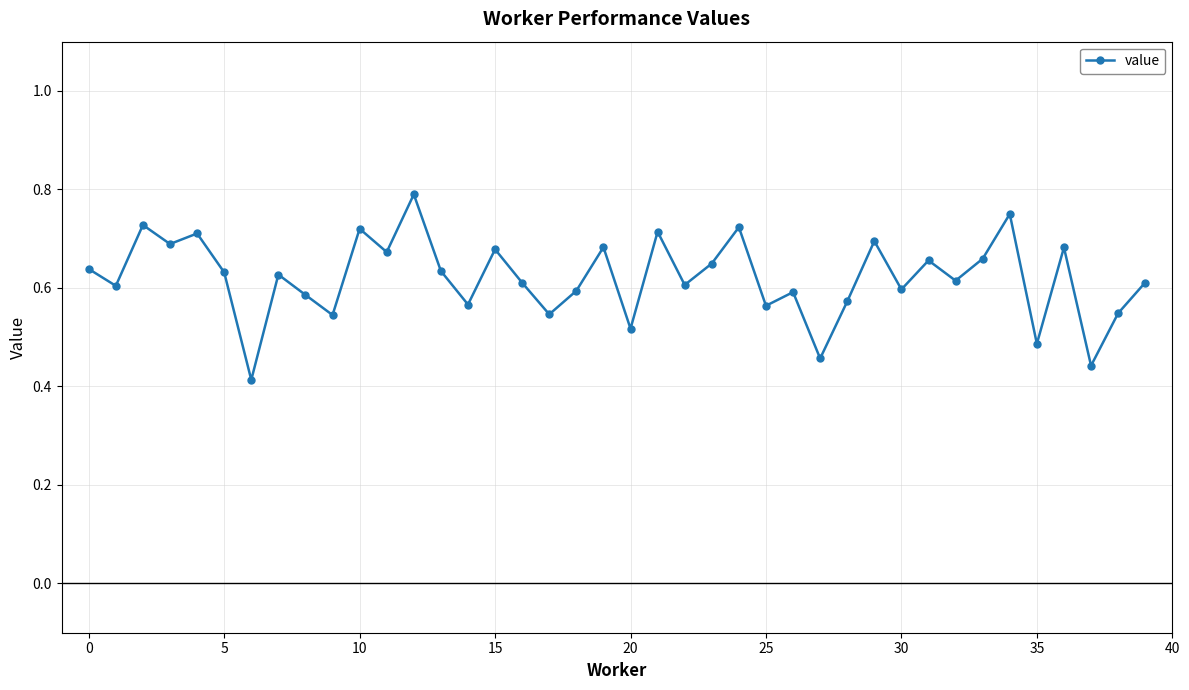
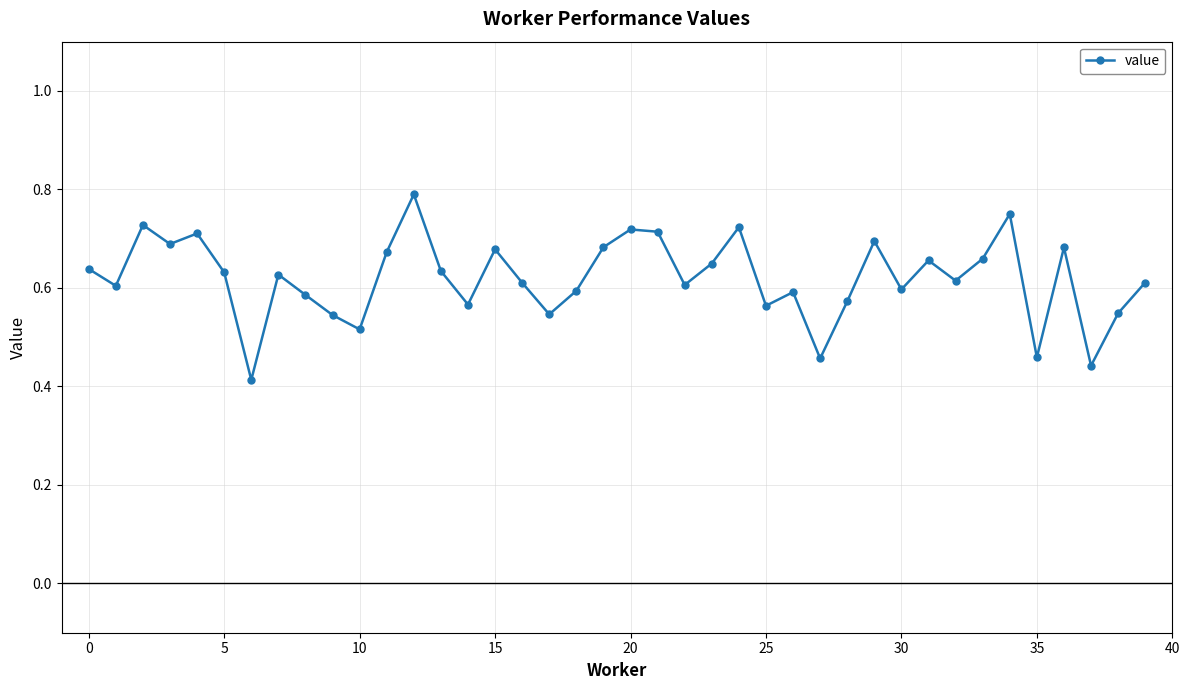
10: 0.72 -> 0.52
20: 0.52 -> 0.72
35: 0.49 -> 0.46
